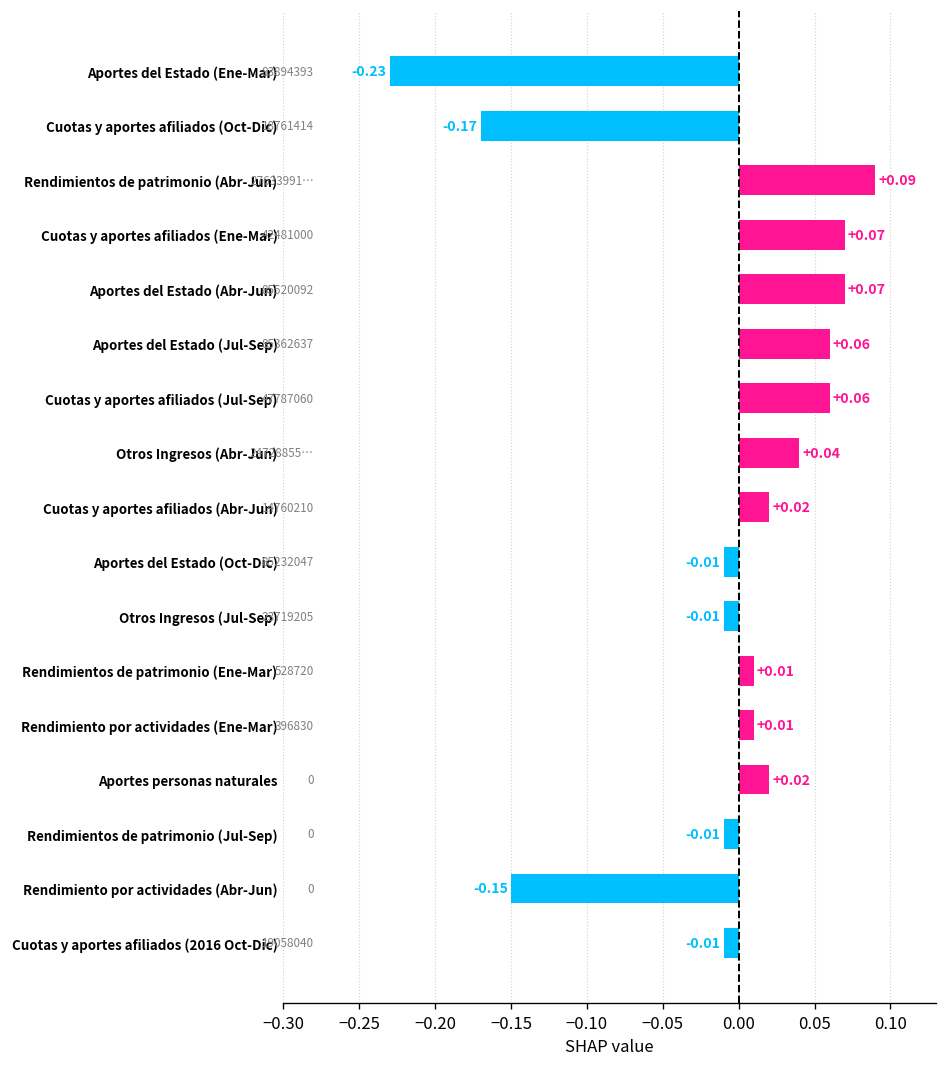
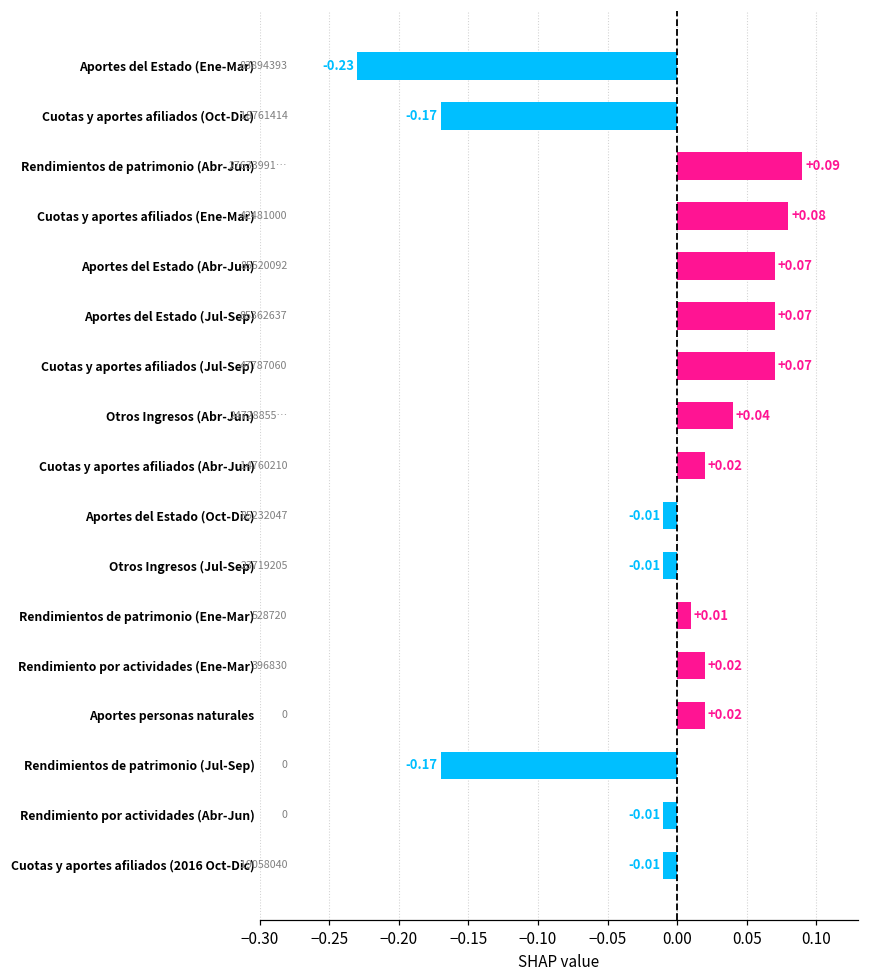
Cuotas y aportes afiliados (Ene-Mar): +0.07 -> +0.08
Aportes del Estado (Jul-Sep): +0.06 -> +0.07
Cuotas y aportes afiliados (Jul-Sep): +0.06 -> +0.07
Rendimiento por actividades (Ene-Mar): +0.01 -> +0.02
Rendimientos de patrimonio (Jul-Sep): -0.01 -> -0.17
Rendimiento por actividades (Abr-Jun): -0.15 -> -0.01
